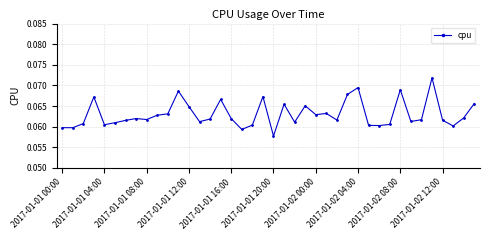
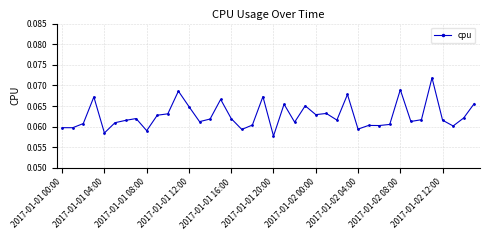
2017-01-01 04:00: 0.060 -> 0.058
2017-01-01 08:00: 0.062 -> 0.059
2017-01-02 04:00: 0.069 -> 0.059
